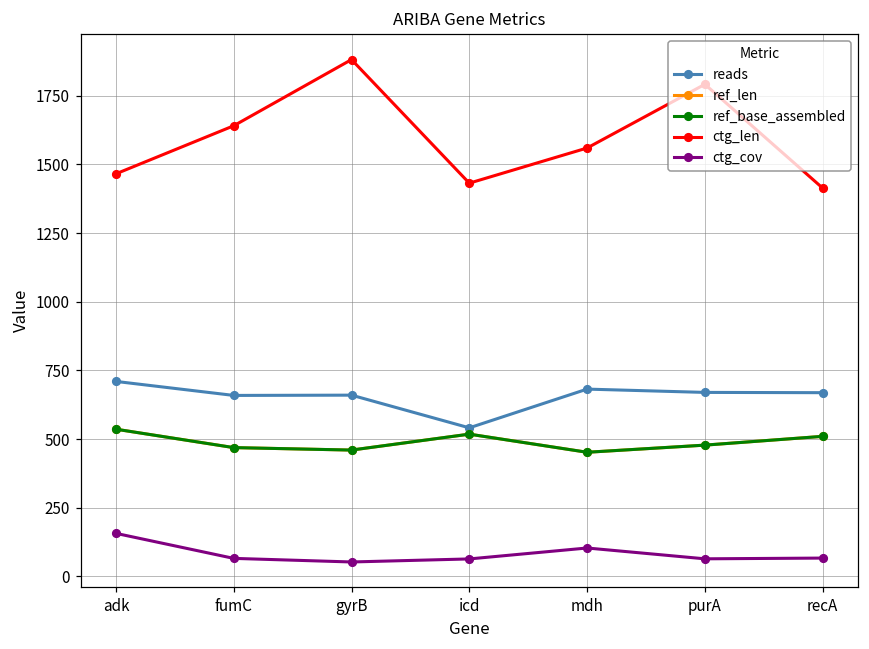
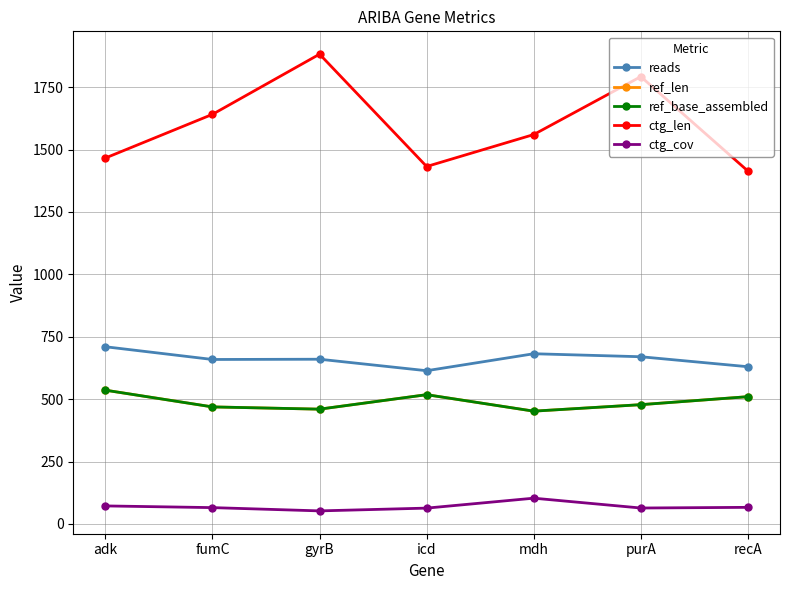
ctg_cov, adk: 160 -> 70
reads, icd: 540 -> 610
reads, recA: 670 -> 630
